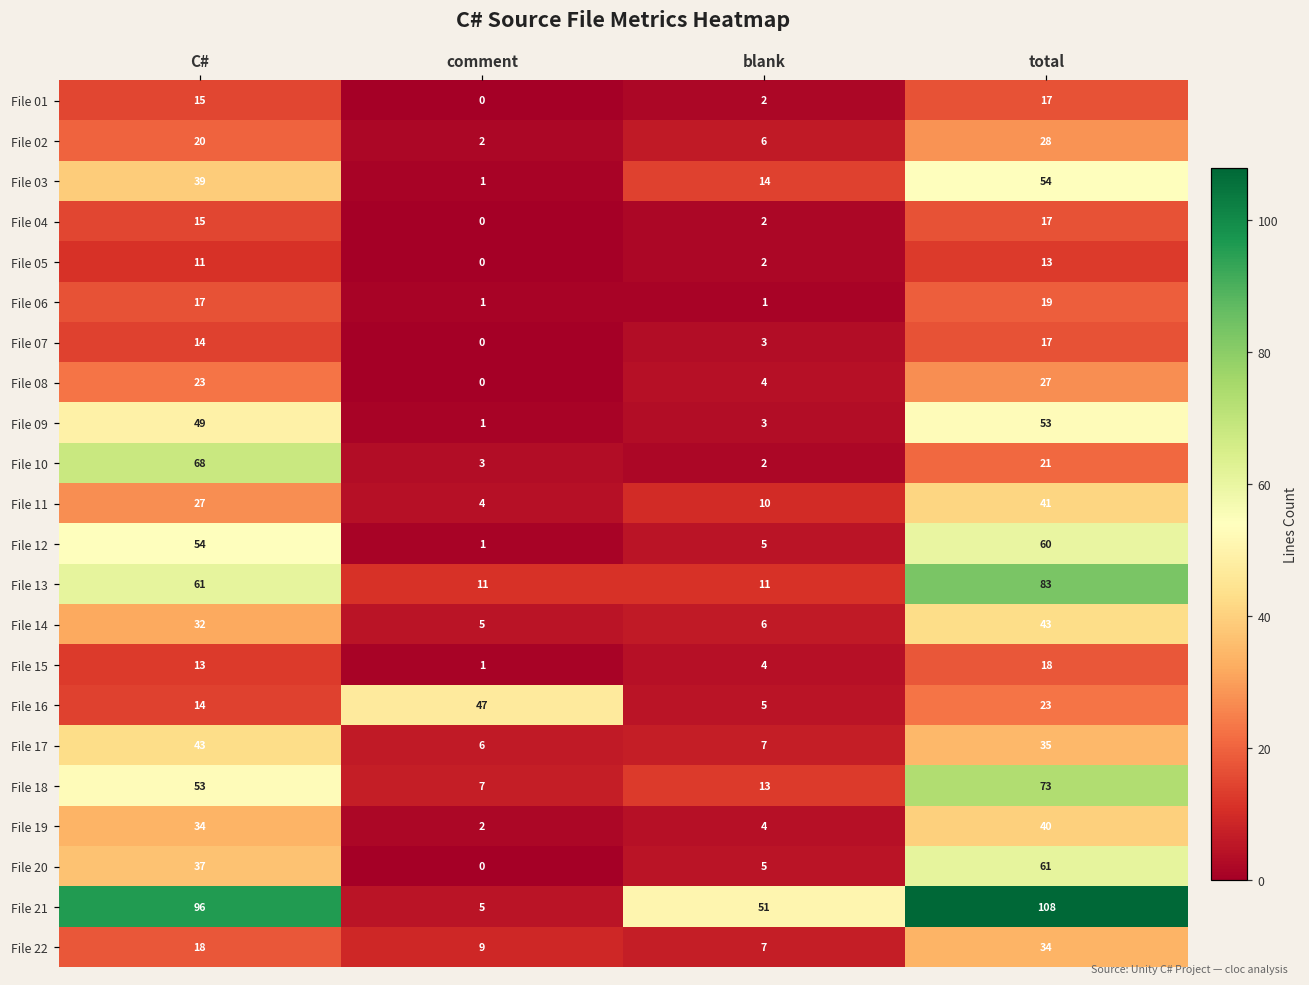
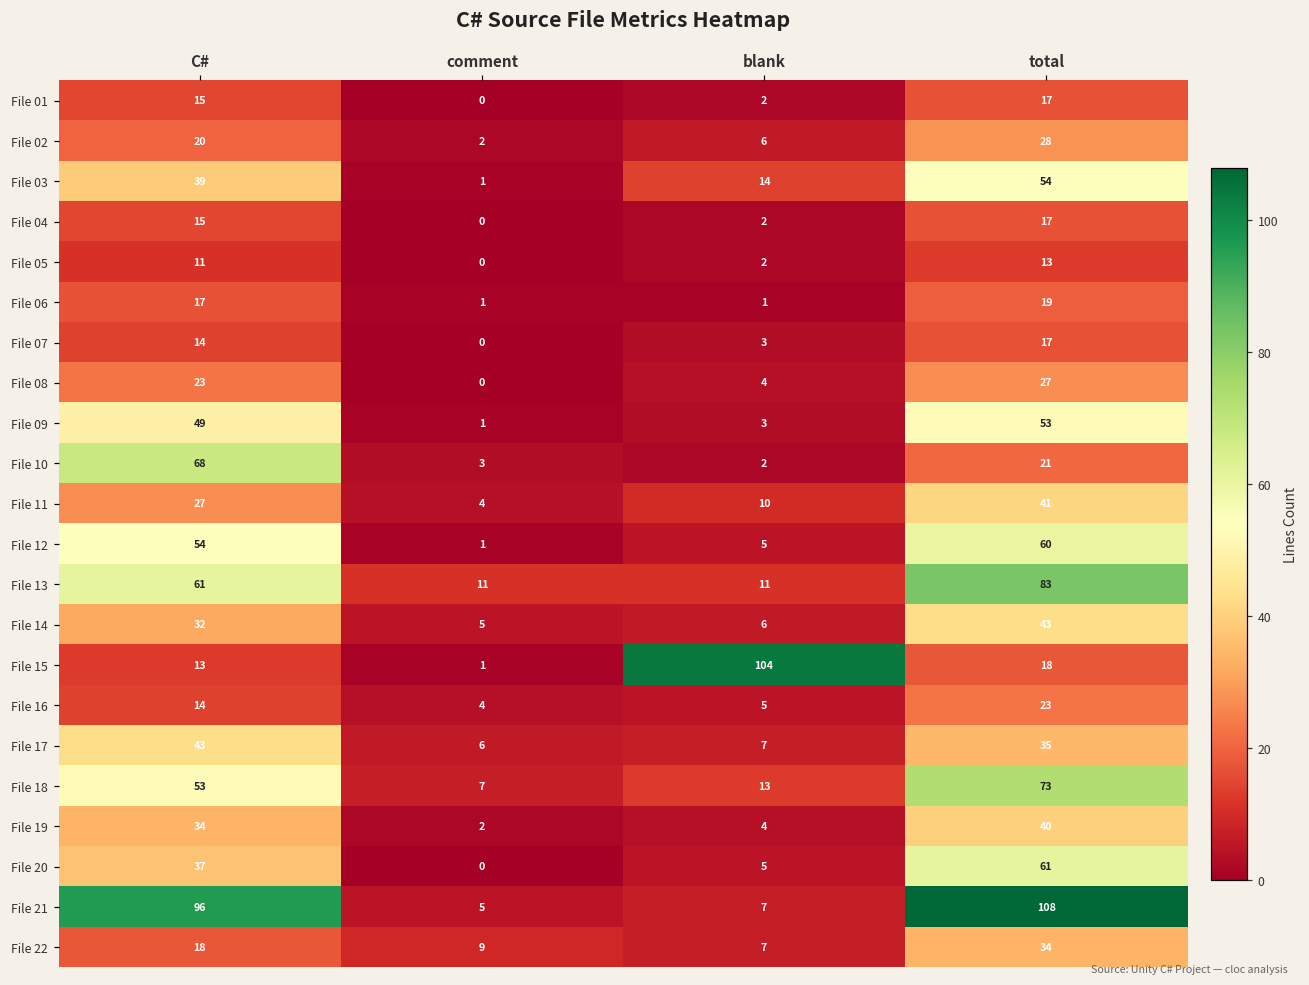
File 15, blank: 4 -> 104
File 16, comment: 47 -> 4
File 21, blank: 51 -> 7
